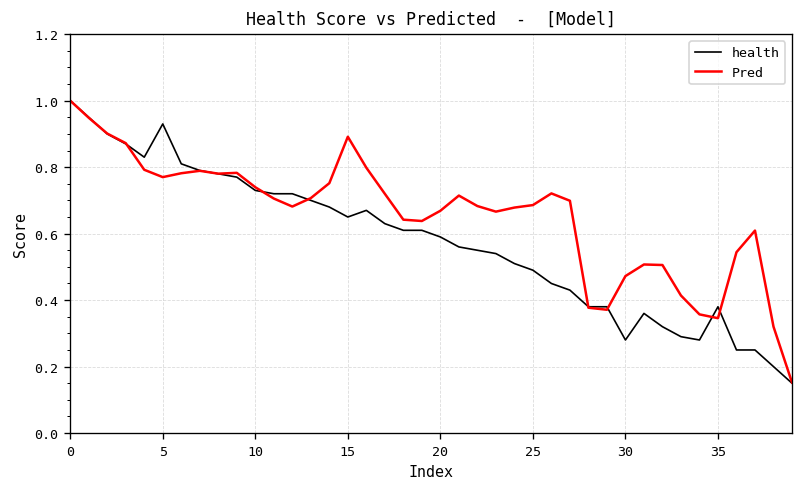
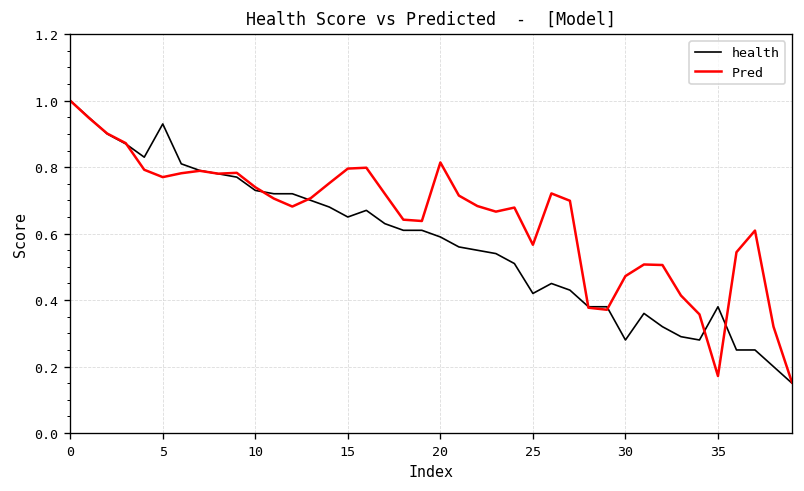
Pred, 15: 0.89 -> 0.80
Pred, 20: 0.67 -> 0.81
health, 25: 0.49 -> 0.42
Pred, 25: 0.69 -> 0.57
Pred, 35: 0.35 -> 0.17
